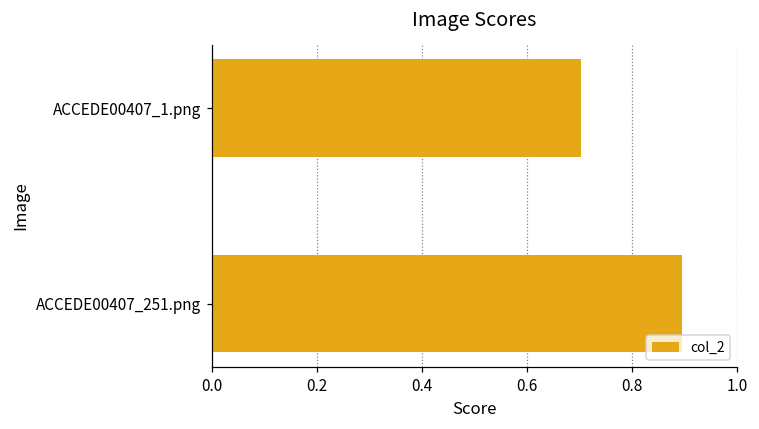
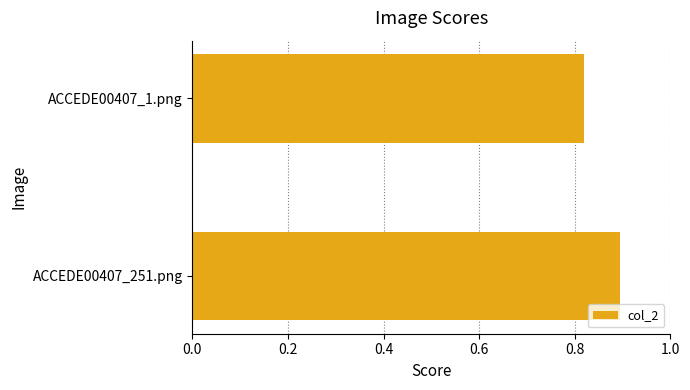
ACCEDE00407_1.png: 0.70 -> 0.82
